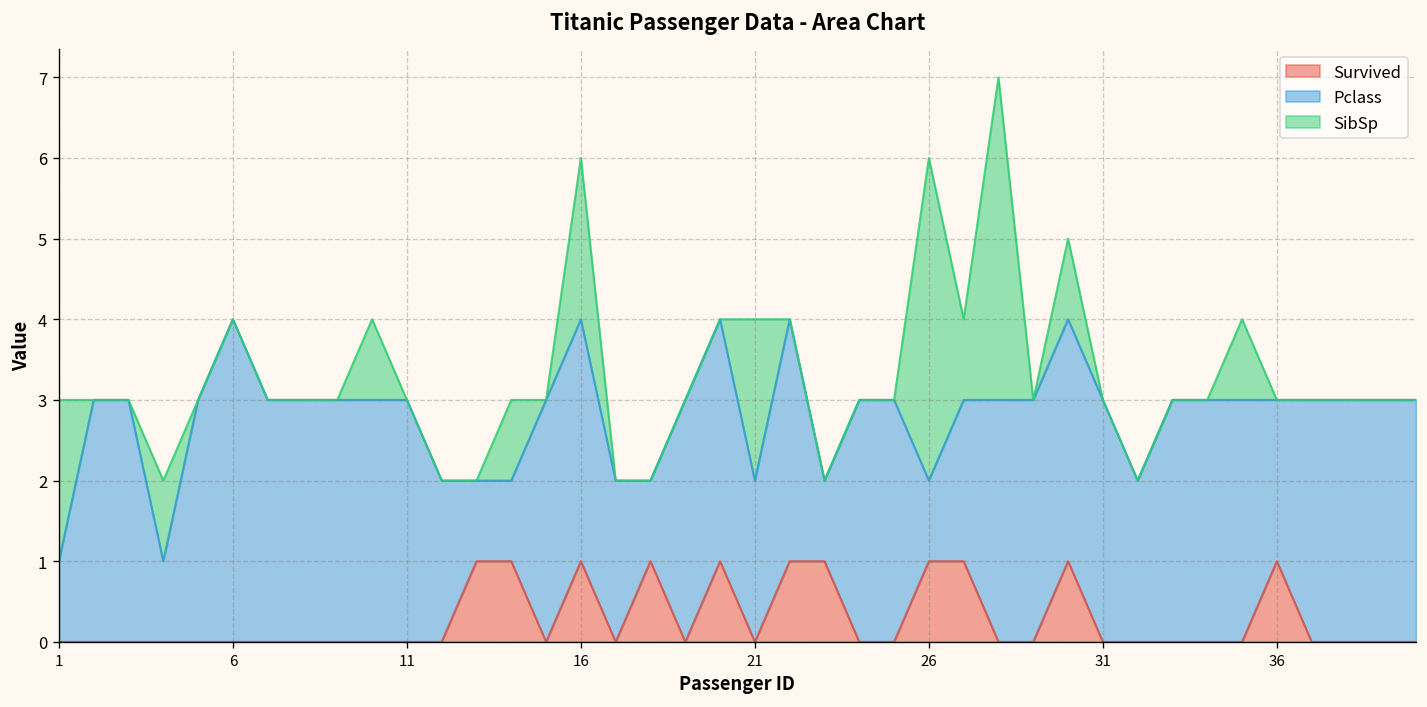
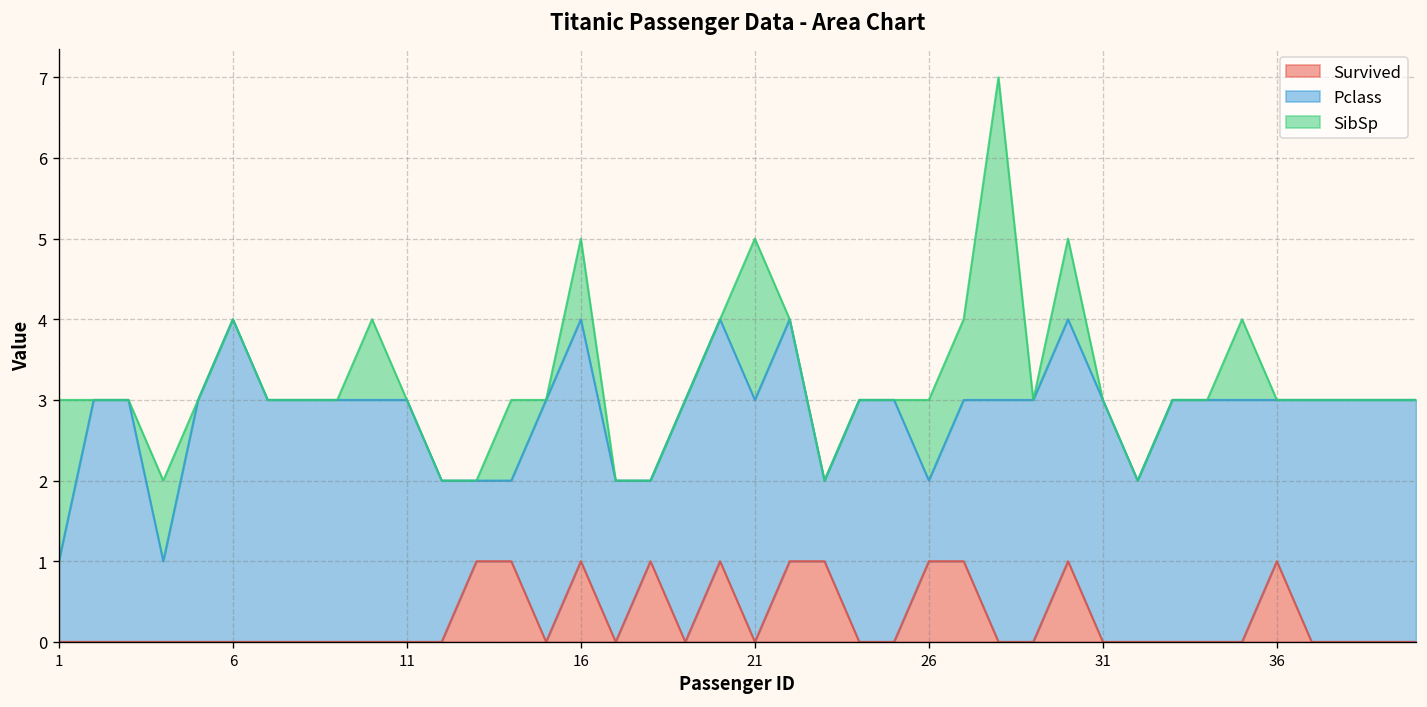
SibSp, 16: 2 -> 1
Pclass, 21: 2 -> 3
SibSp, 26: 4 -> 1
